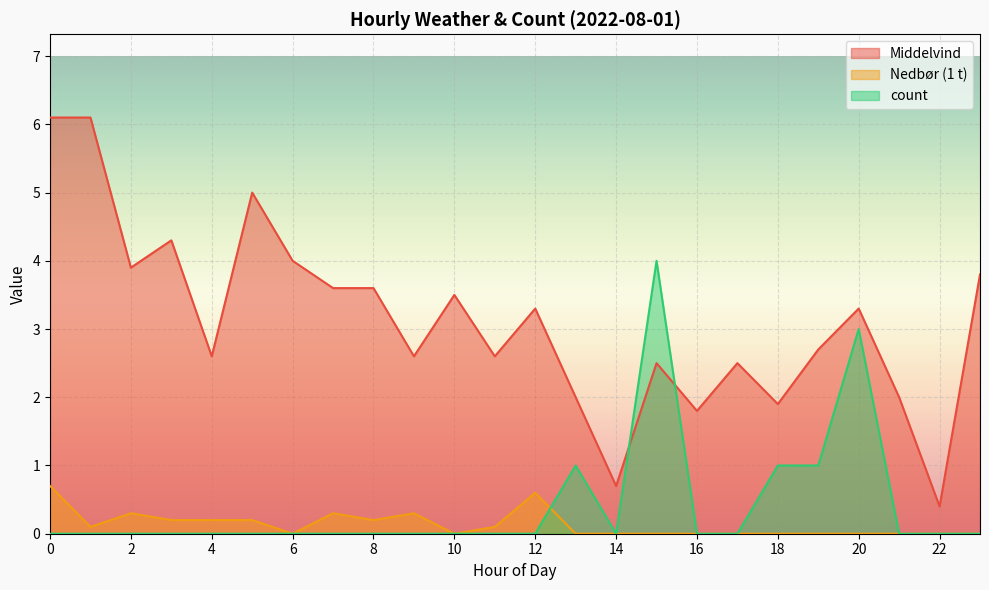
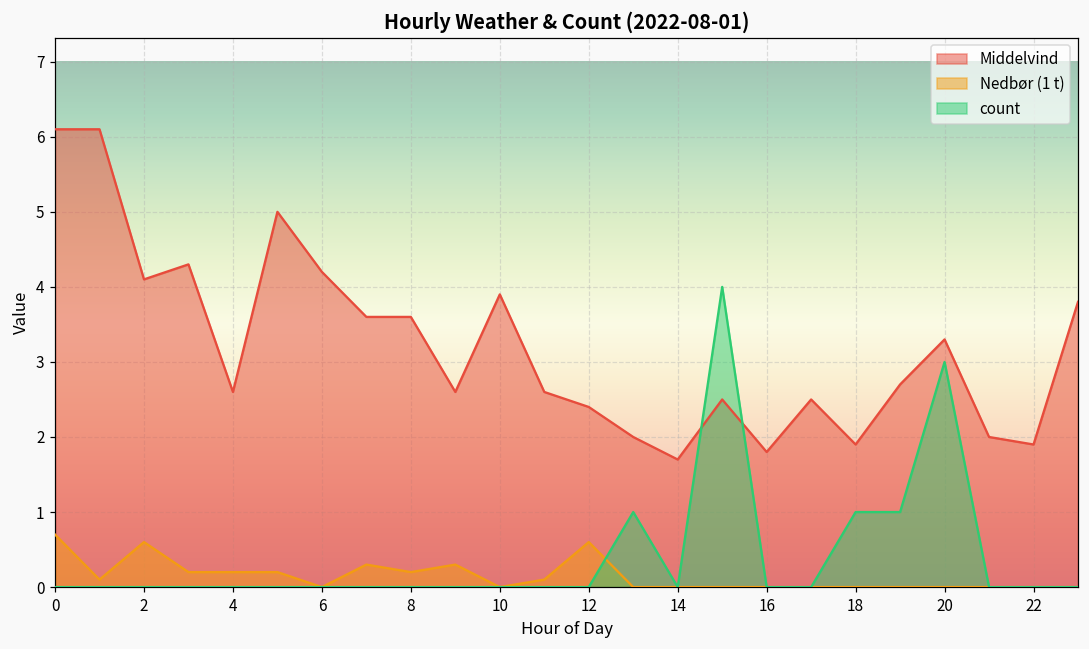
Middelvind, 2: 3.9 -> 4.1
Nedbør (1 t), 2: 0.3 -> 0.6
Middelvind, 6: 4.0 -> 4.2
Middelvind, 10: 3.5 -> 3.9
Middelvind, 12: 3.3 -> 2.4
Middelvind, 14: 0.7 -> 1.7
Middelvind, 22: 0.4 -> 1.9
